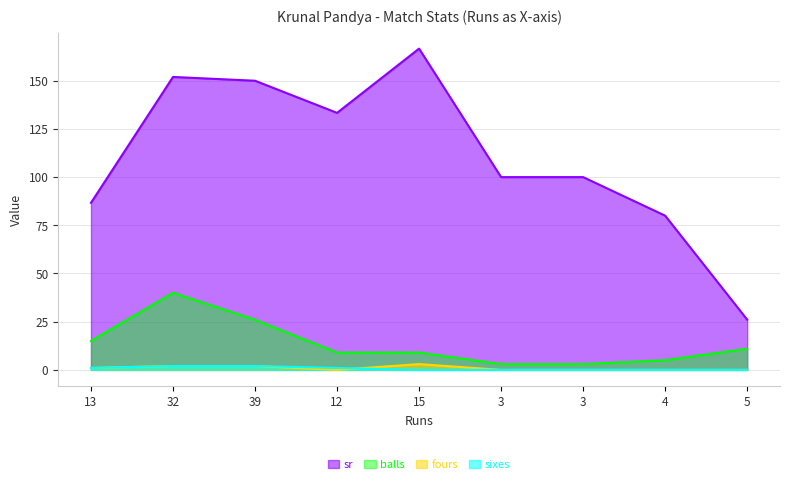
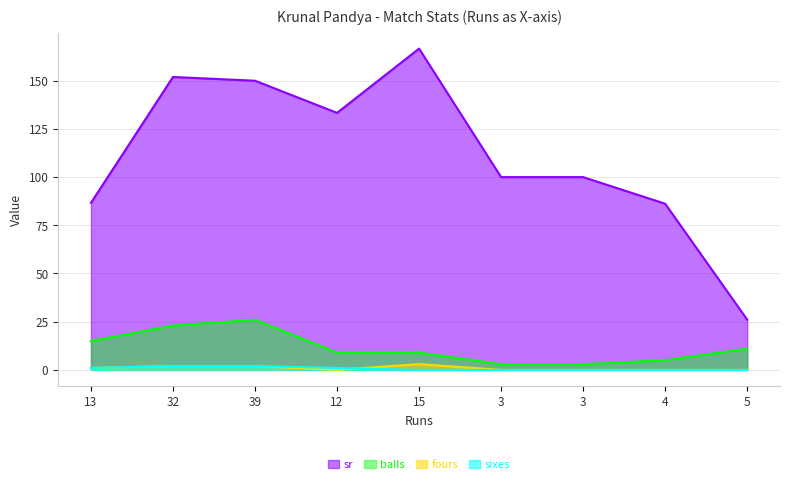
balls, 32: 40 -> 23
sr, 4: 80 -> 86
